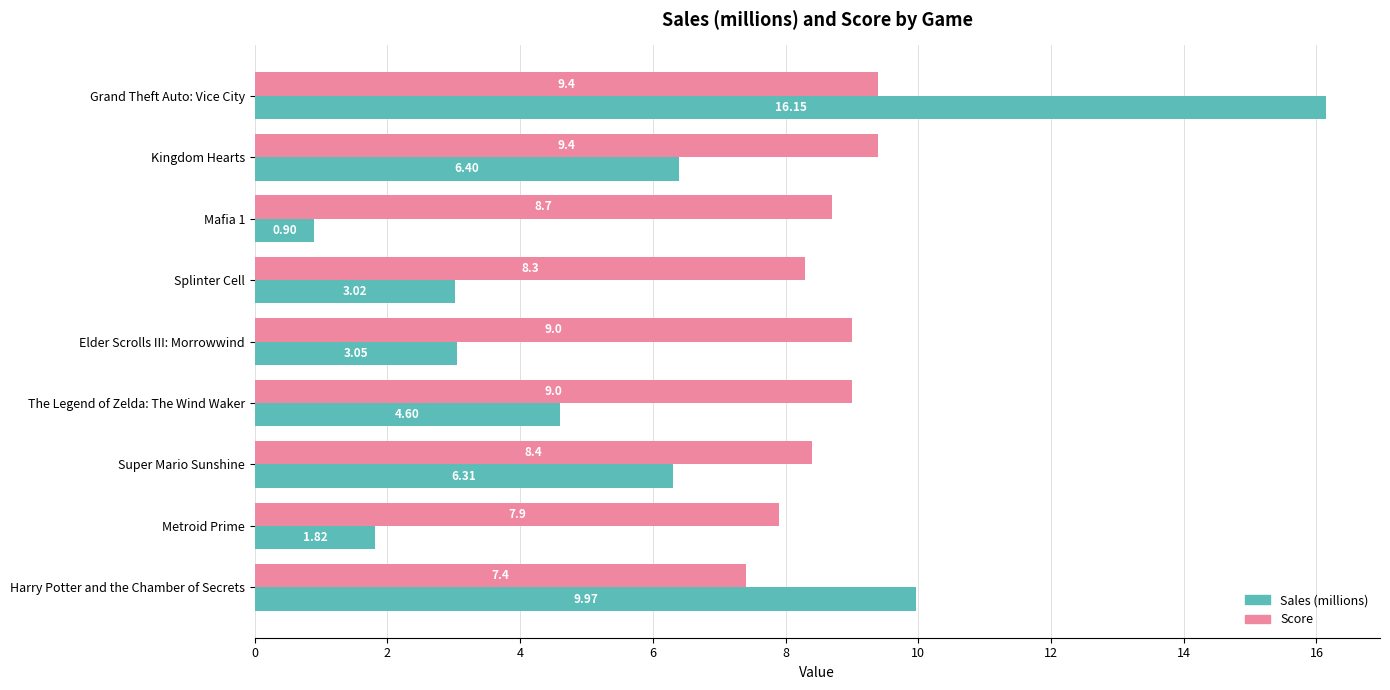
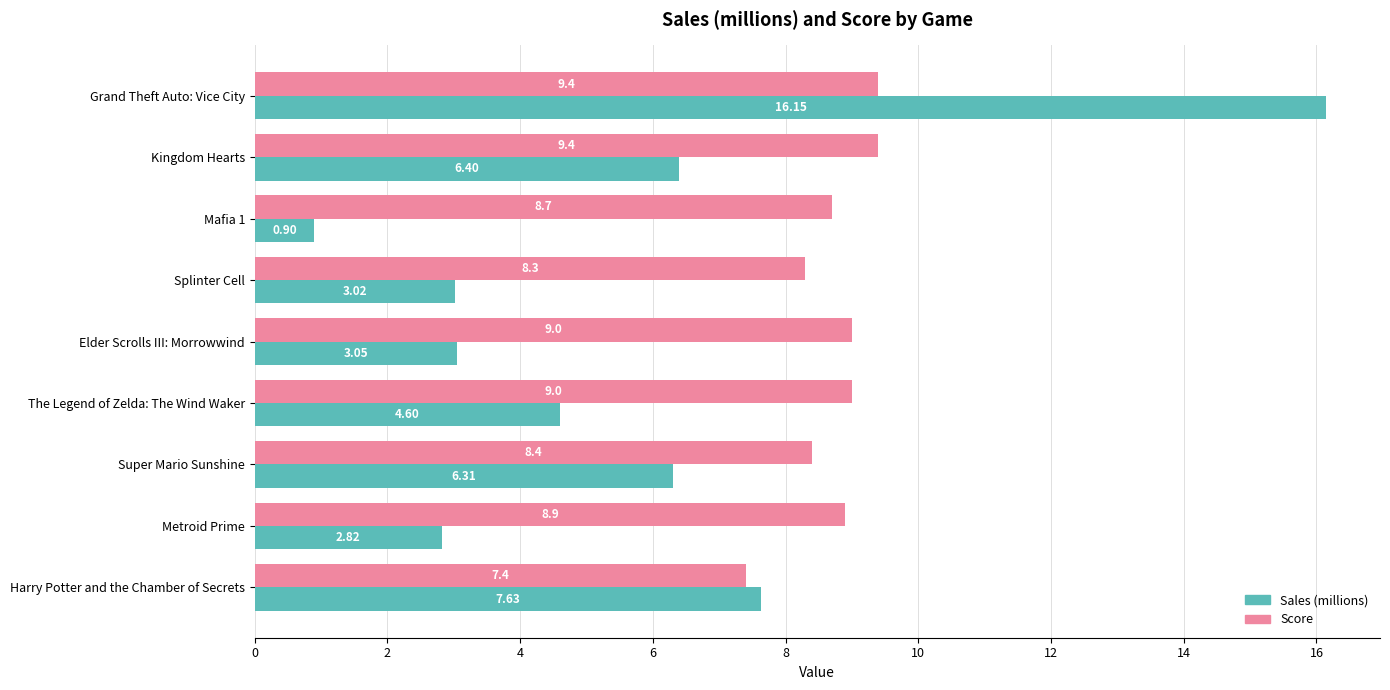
Score, Metroid Prime: 7.9 -> 8.9
Sales (millions), Metroid Prime: 1.82 -> 2.82
Sales (millions), Harry Potter and the Chamber of Secrets: 9.97 -> 7.63
